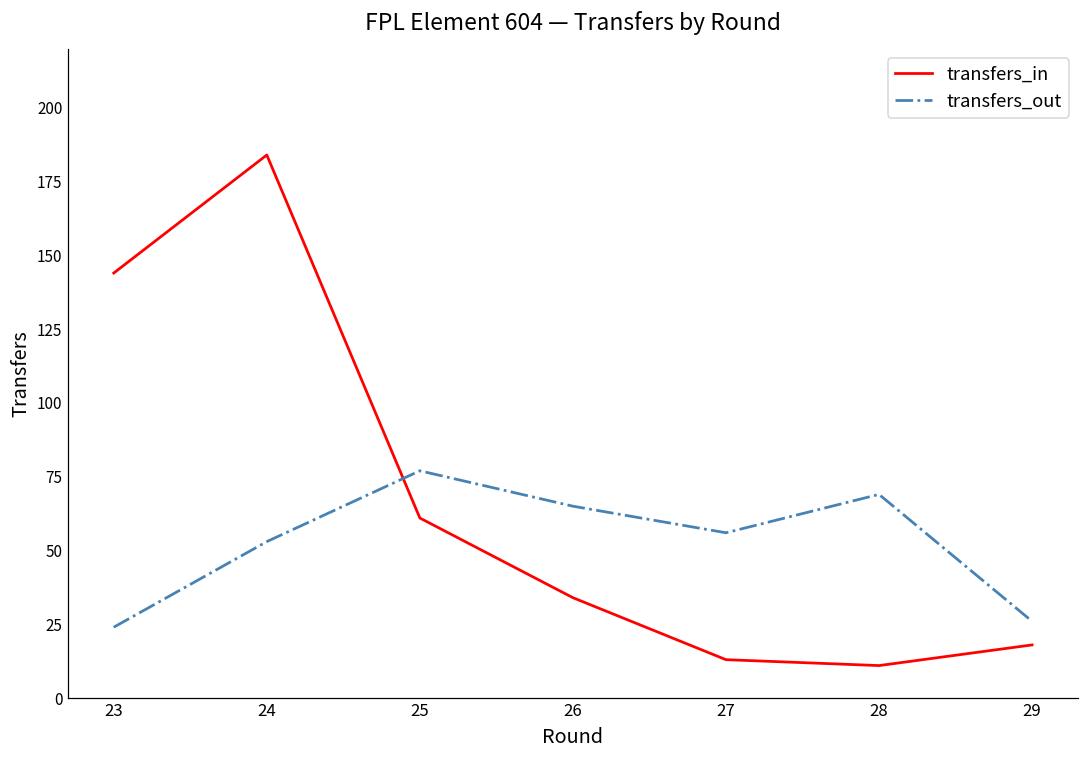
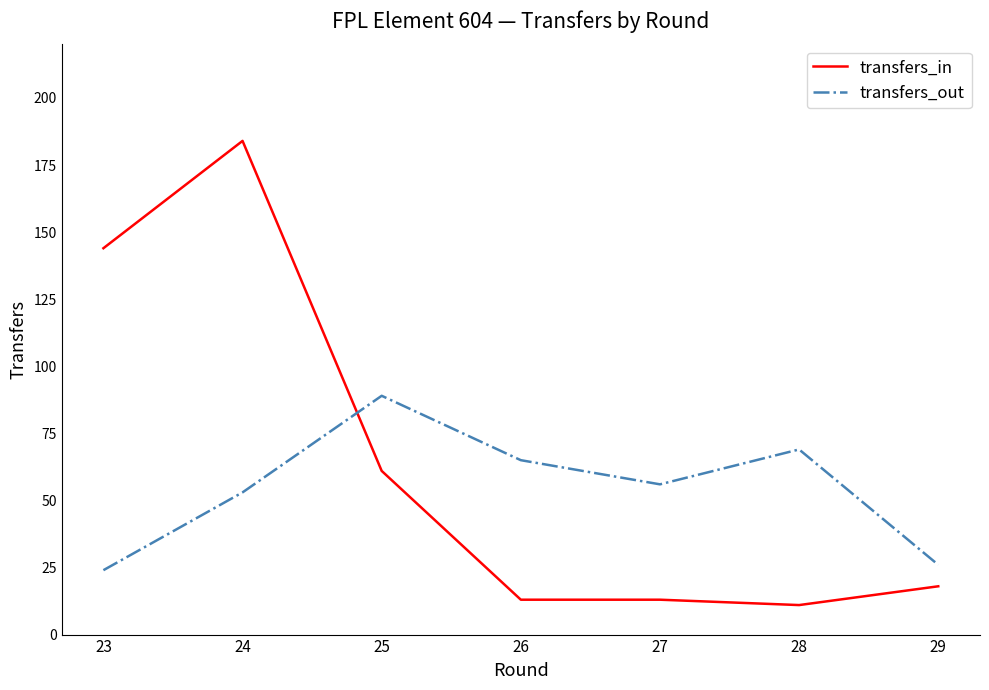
transfers_out, 25: 77 -> 89
transfers_in, 26: 34 -> 13
